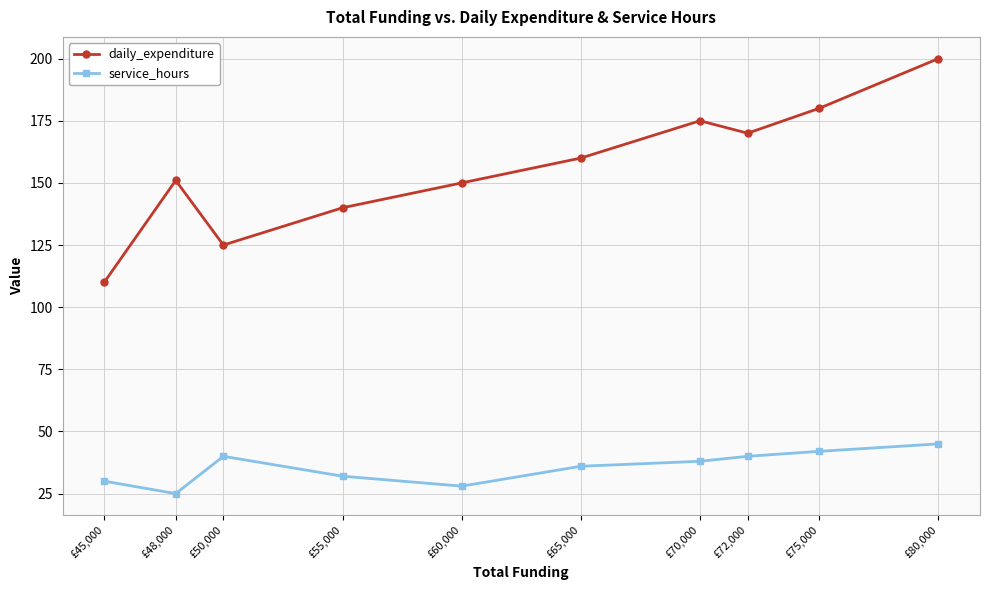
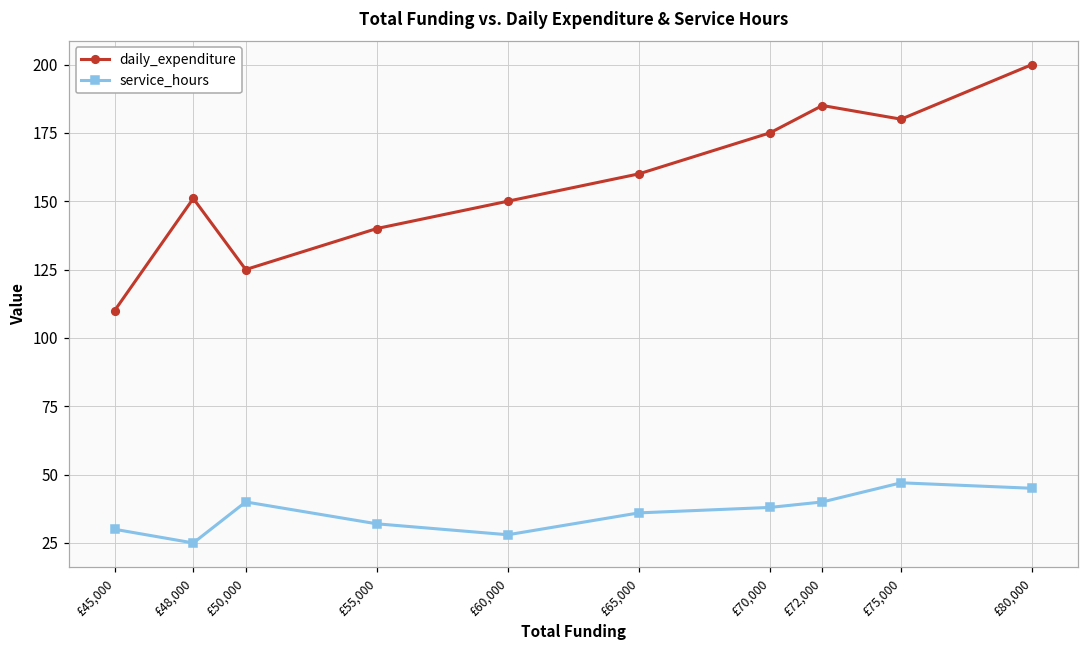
daily_expenditure, £72,000: 170 -> 185
service_hours, £75,000: 42 -> 47
